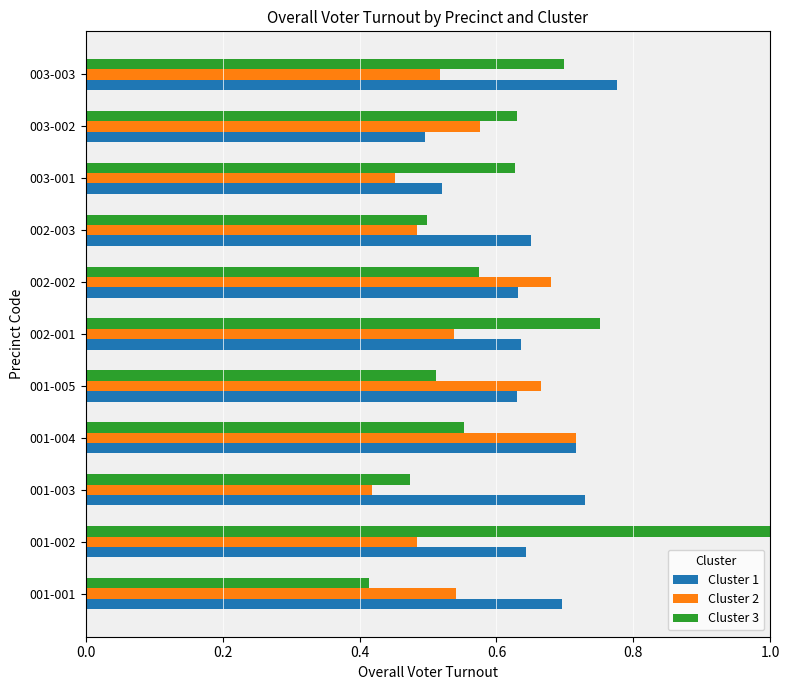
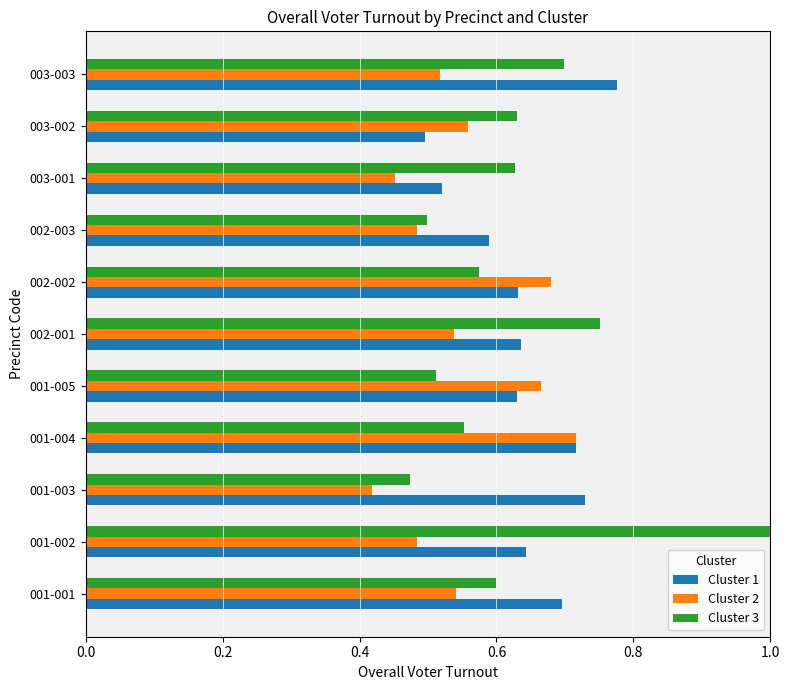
Cluster 2, 003-002: 0.58 -> 0.56
Cluster 1, 002-003: 0.65 -> 0.59
Cluster 3, 001-001: 0.41 -> 0.60
